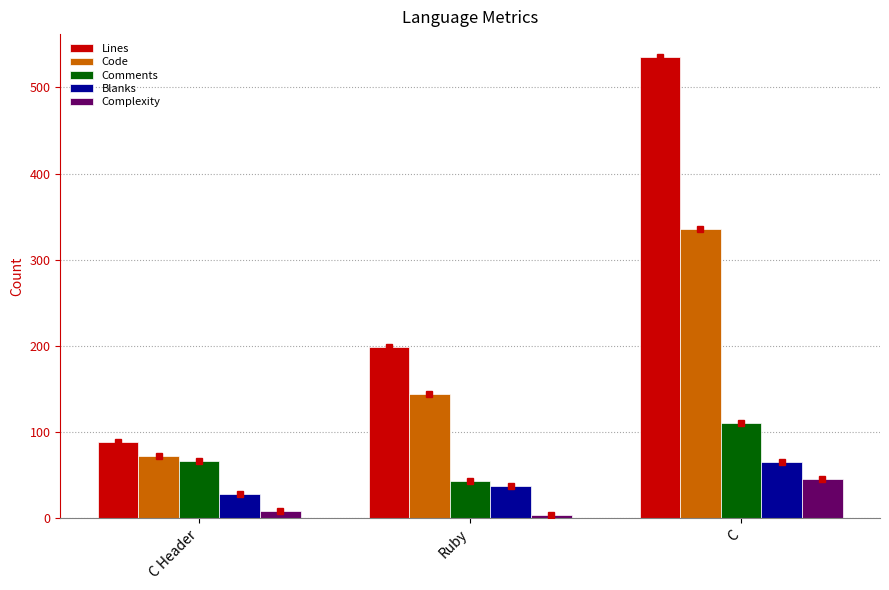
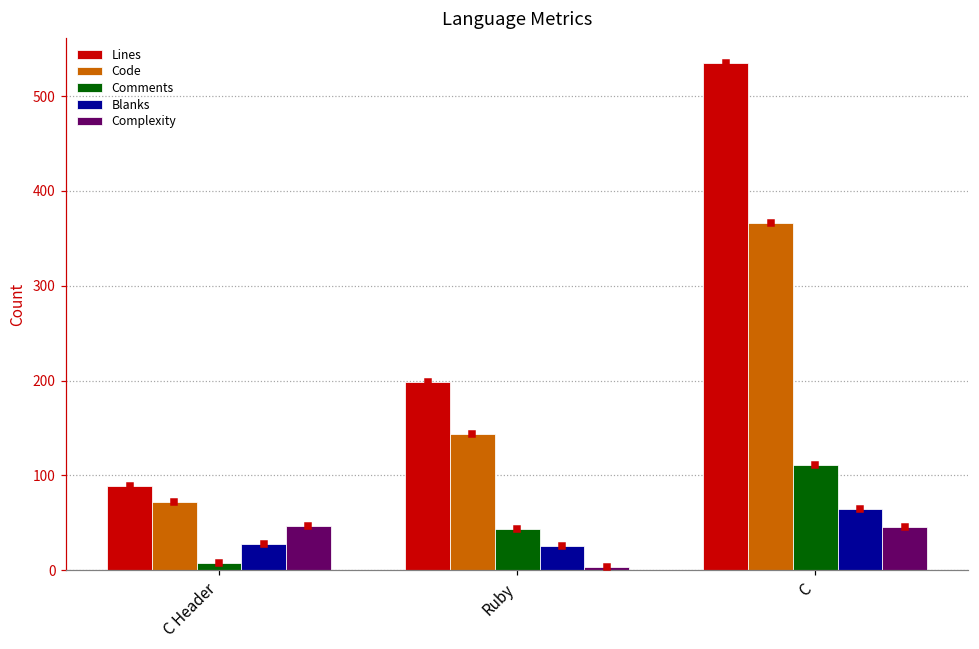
Comments, C Header: 70 -> 10
Complexity, C Header: 10 -> 50
Blanks, Ruby: 40 -> 30
Code, C: 340 -> 370
